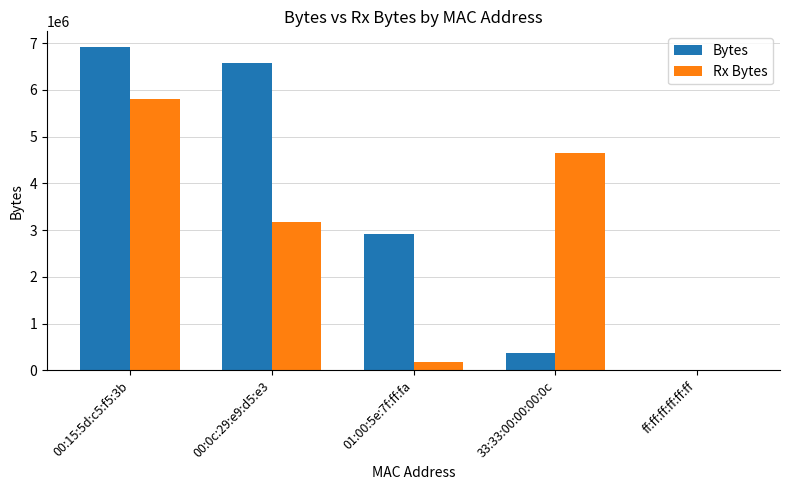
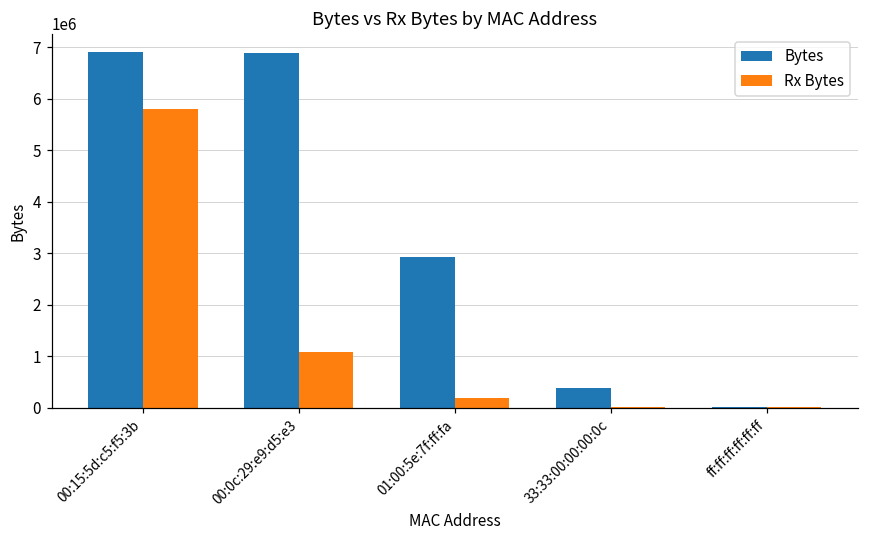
Bytes, 00:0c:29:e9:d5:e3: 6600000 -> 6900000
Rx Bytes, 00:0c:29:e9:d5:e3: 3200000 -> 1100000
Rx Bytes, 33:33:00:00:00:0c: 4600000 -> 0
